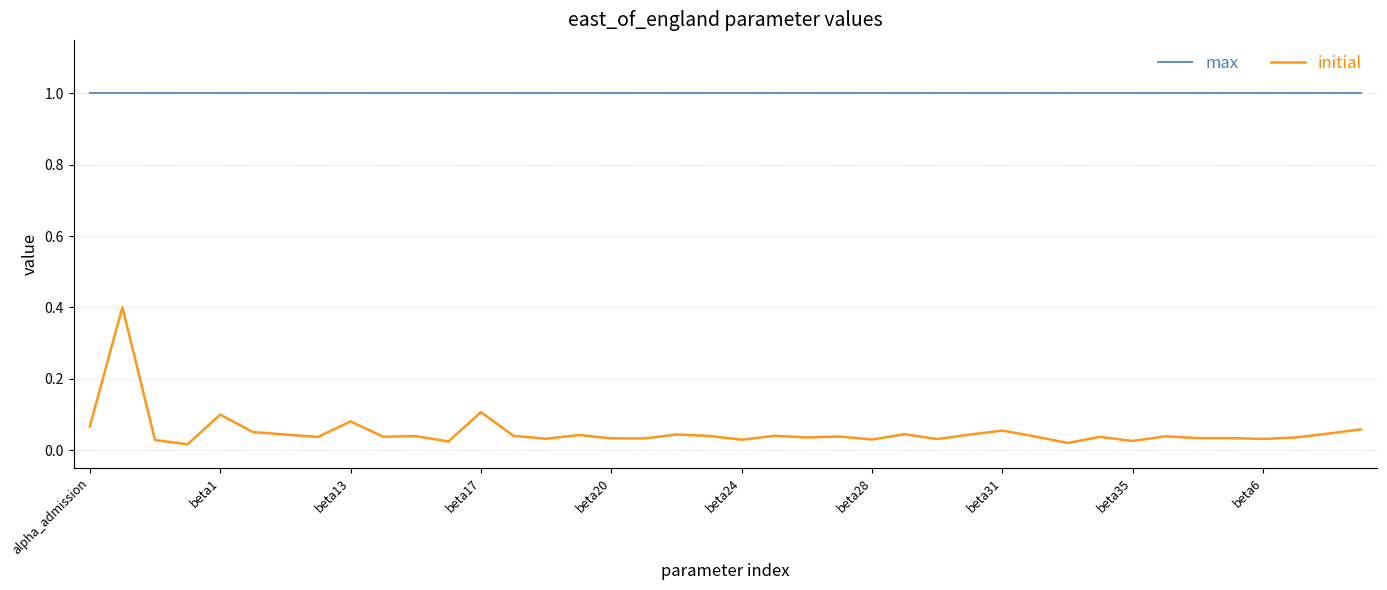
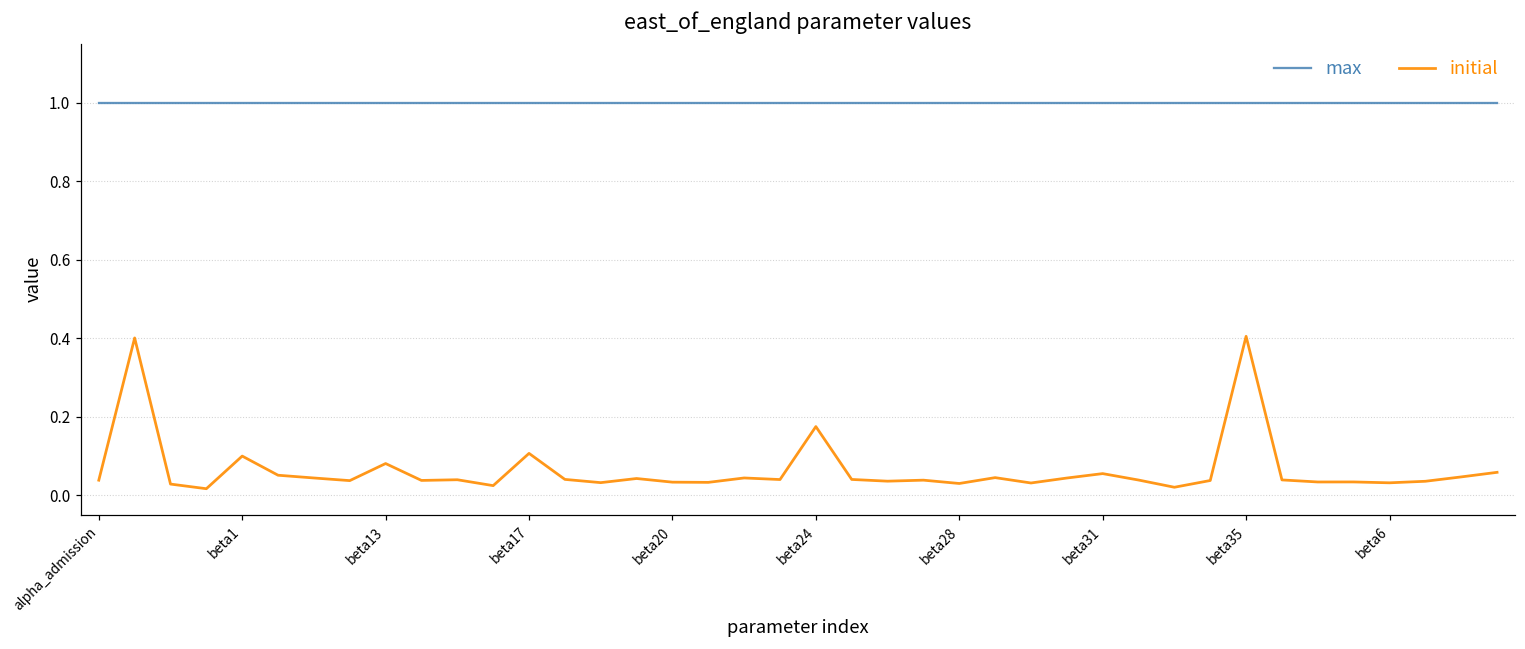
initial, alpha_admission: 0.07 -> 0.04
initial, beta24: 0.03 -> 0.17
initial, beta35: 0.03 -> 0.40
